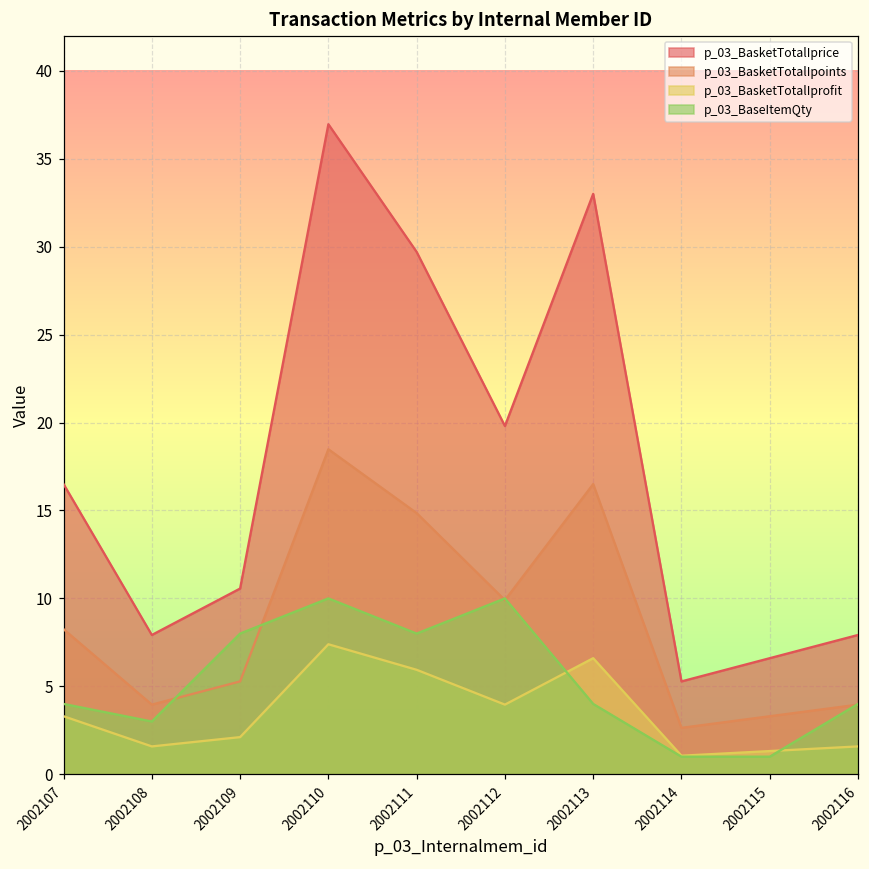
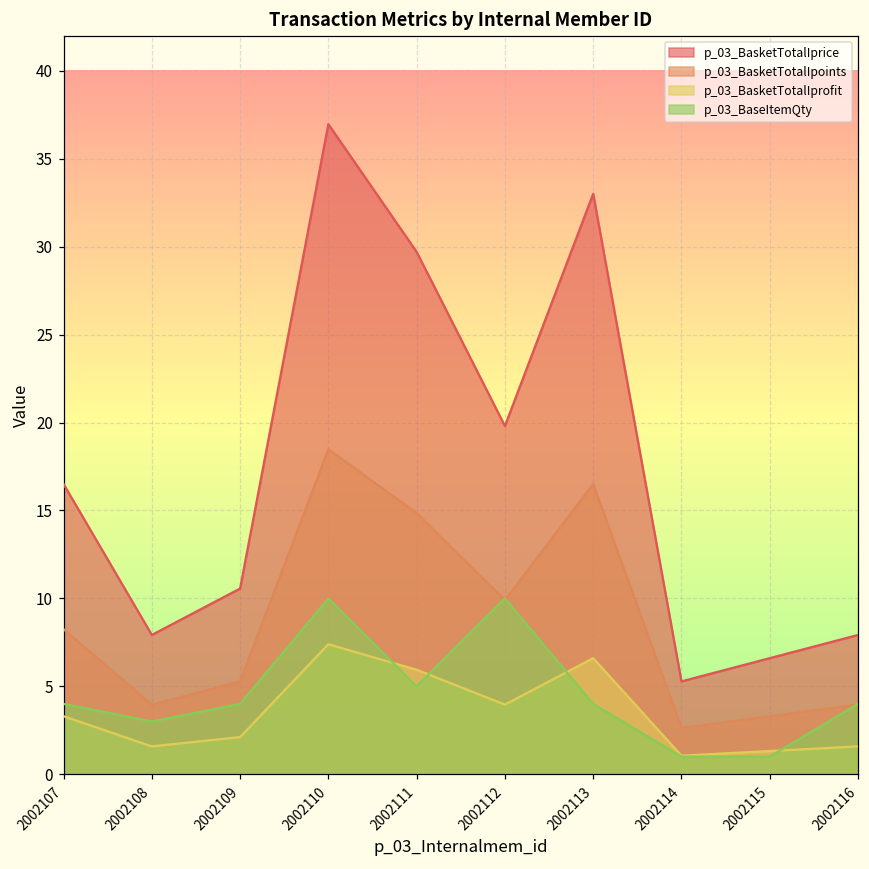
p_03_BaseItemQty, 2002109: 8 -> 4
p_03_BaseItemQty, 2002111: 8 -> 5
